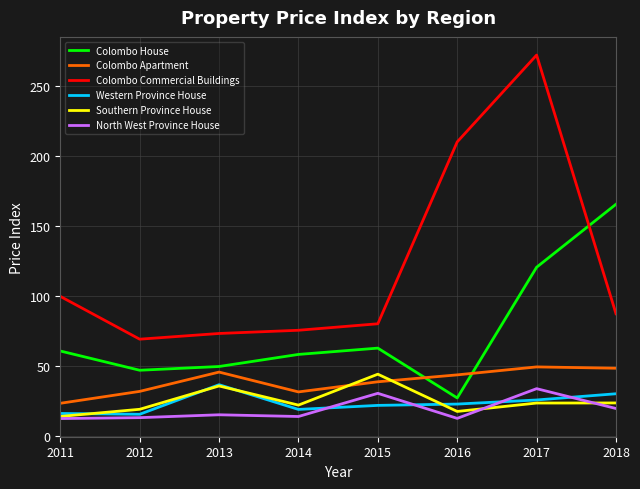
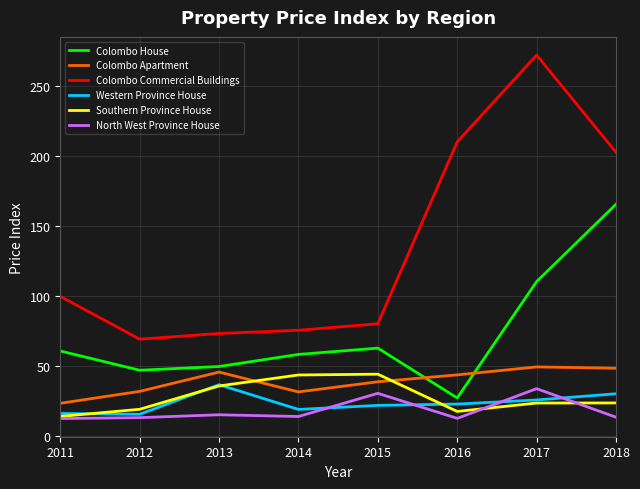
Southern Province House, 2014: 22 -> 44
Colombo House, 2017: 121 -> 111
Colombo Commercial Buildings, 2018: 88 -> 203
North West Province House, 2018: 20 -> 14
